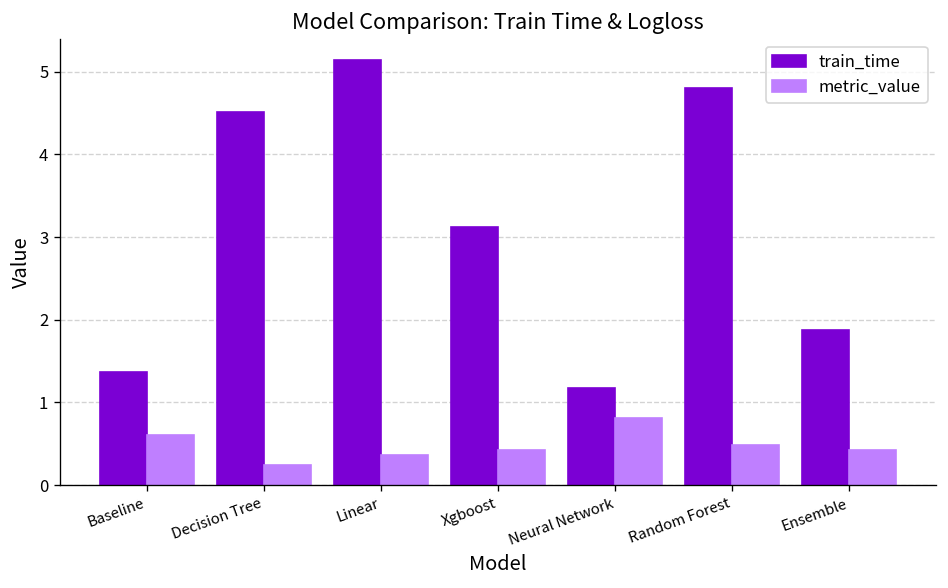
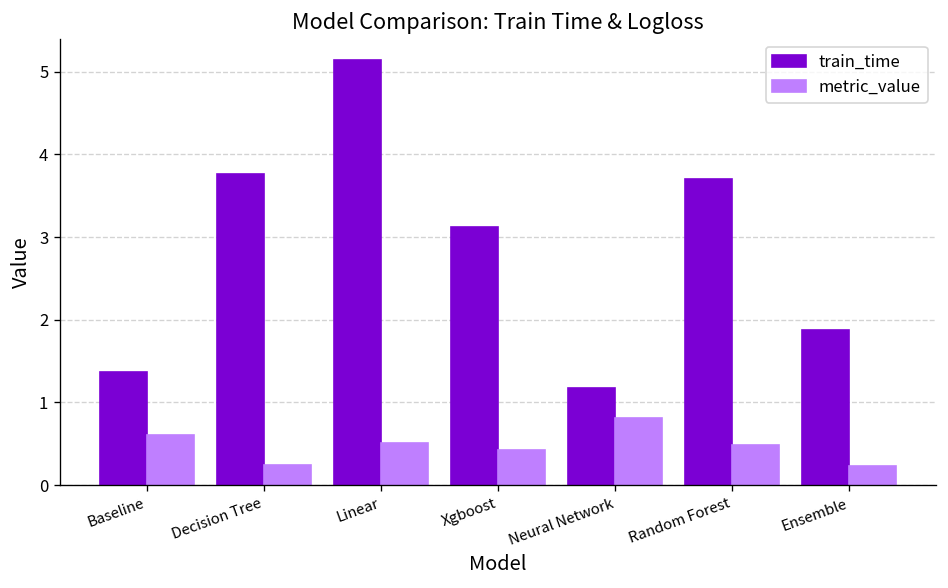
train_time, Decision Tree: 4.5 -> 3.8
metric_value, Linear: 0.4 -> 0.5
train_time, Random Forest: 4.8 -> 3.7
metric_value, Ensemble: 0.4 -> 0.2
